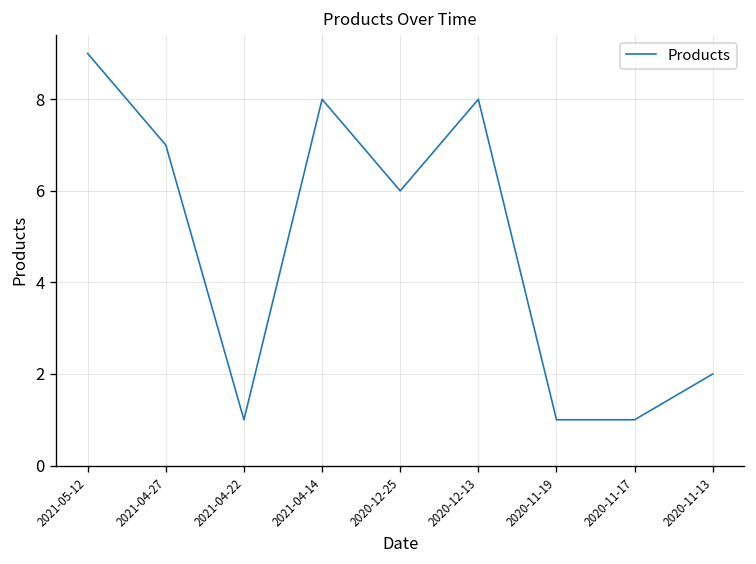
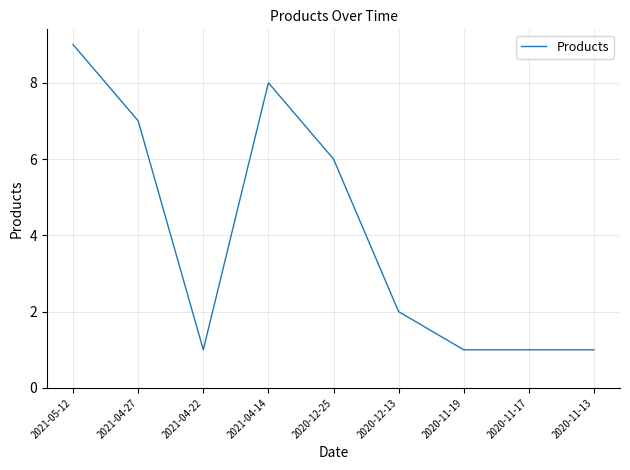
2020-12-13: 8 -> 2
2020-11-13: 2 -> 1
